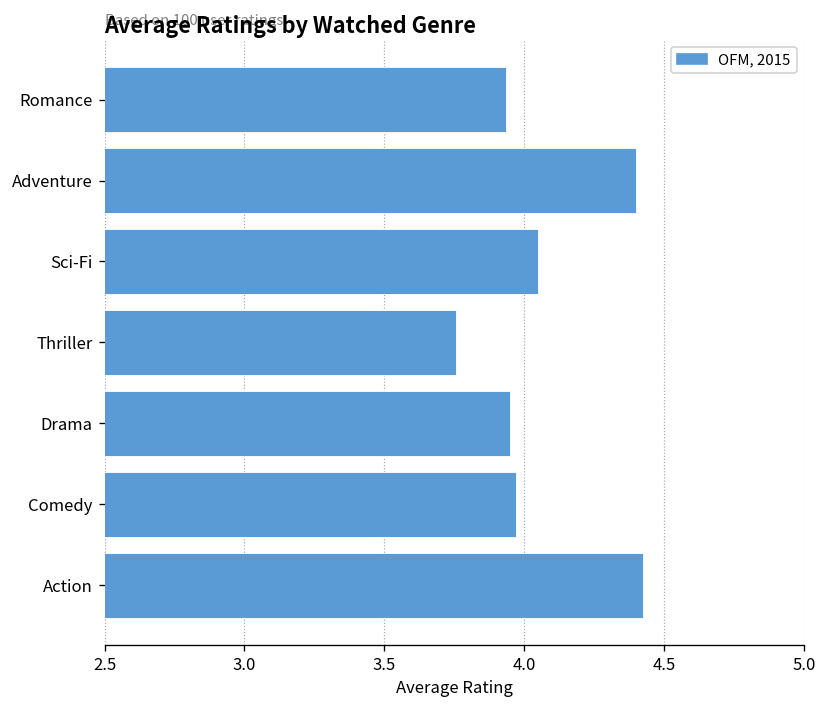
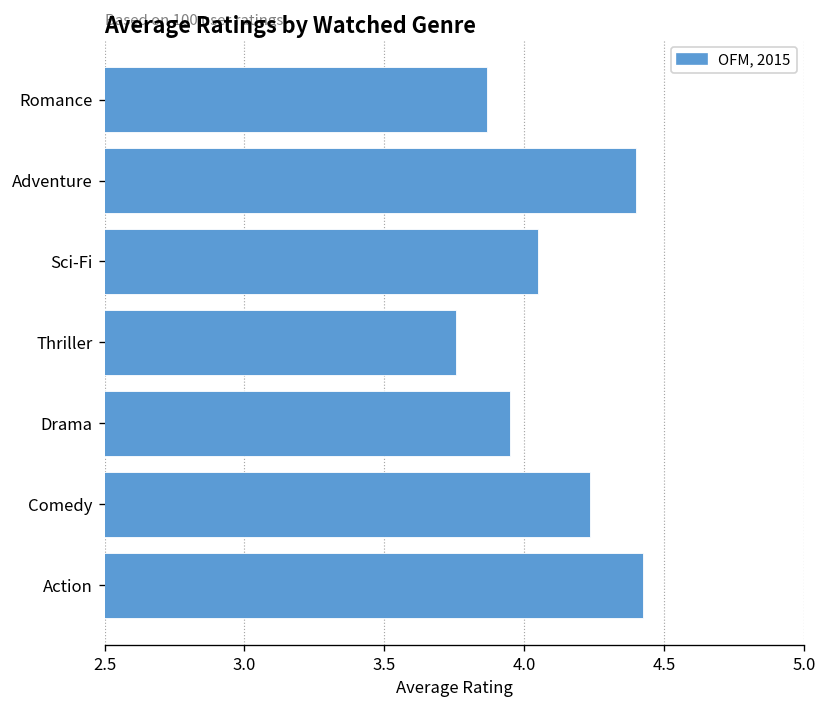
Romance: 3.93 -> 3.87
Comedy: 3.97 -> 4.23
